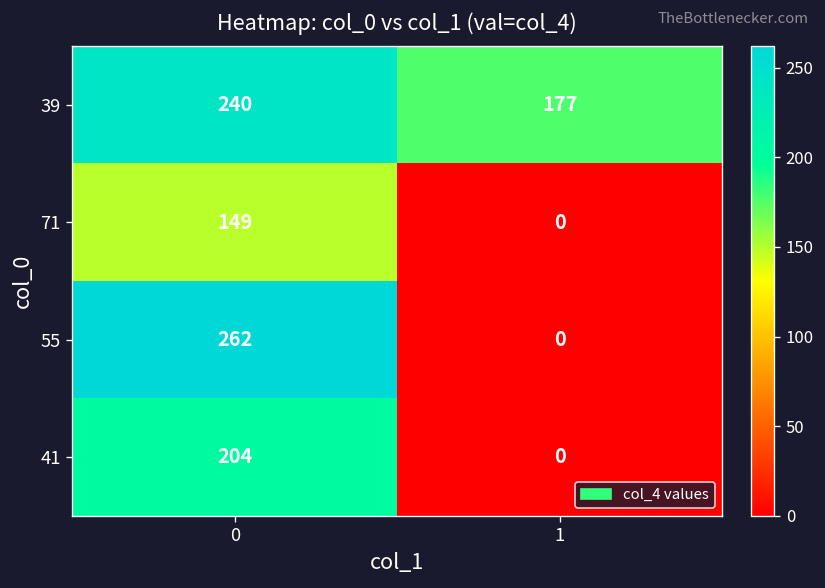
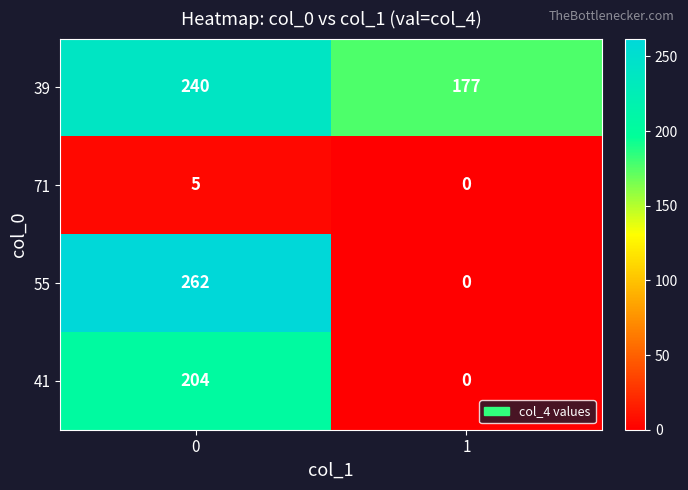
71, 0: 149 -> 5
